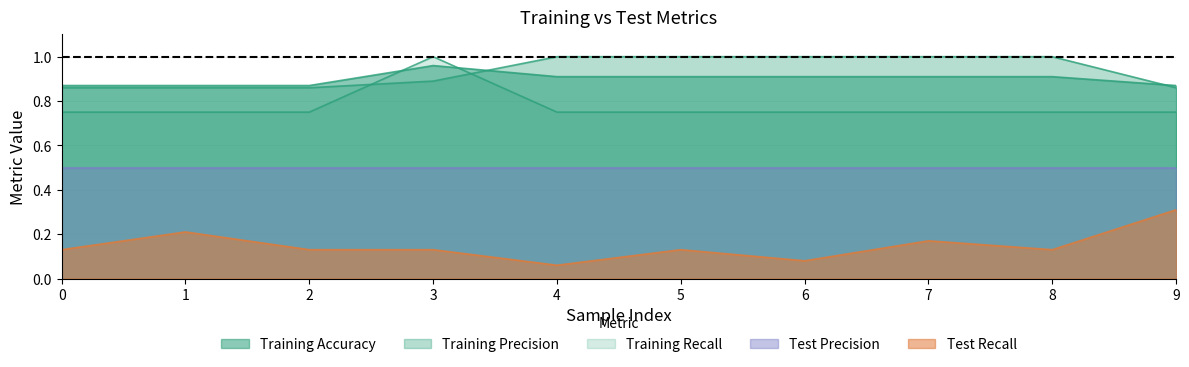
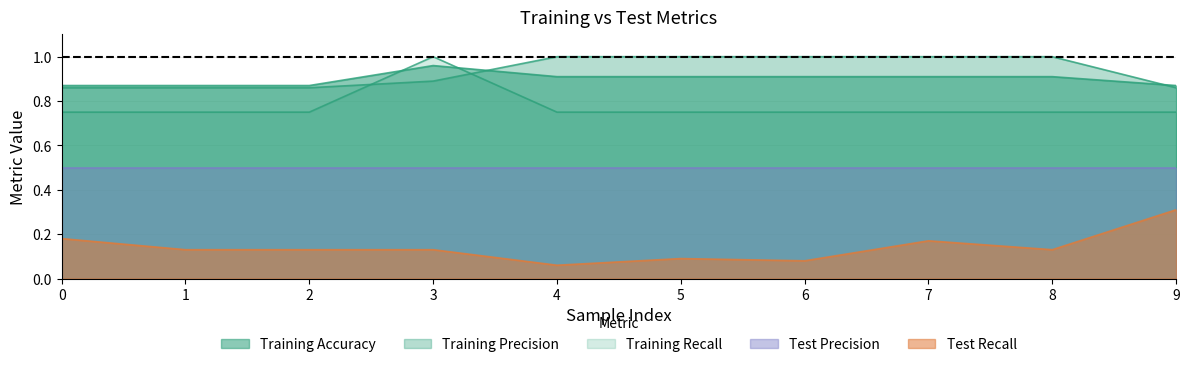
Test Recall, 0: 0.13 -> 0.18
Test Recall, 1: 0.21 -> 0.13
Test Recall, 5: 0.13 -> 0.09
